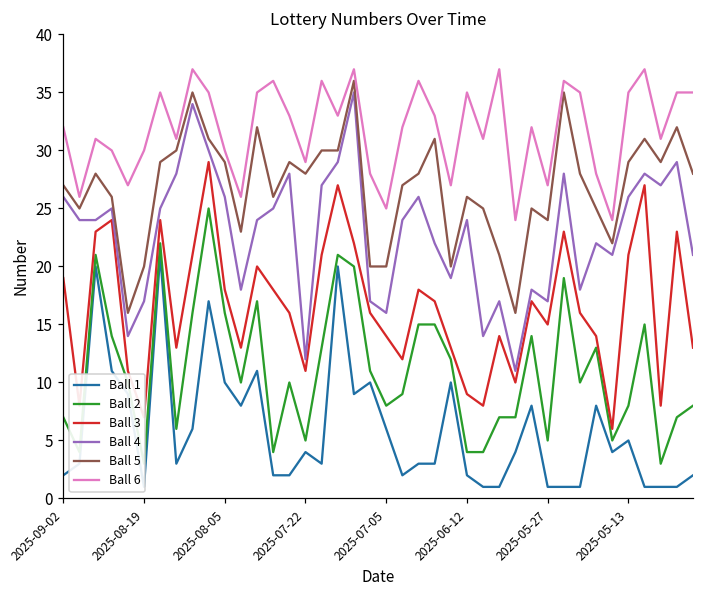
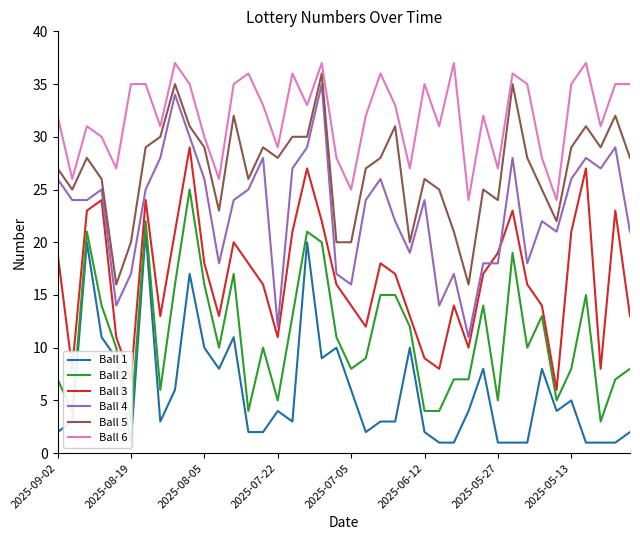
Ball 6, 2025-08-19: 30 -> 35
Ball 3, 2025-05-27: 15 -> 19
Ball 4, 2025-05-27: 17 -> 18
